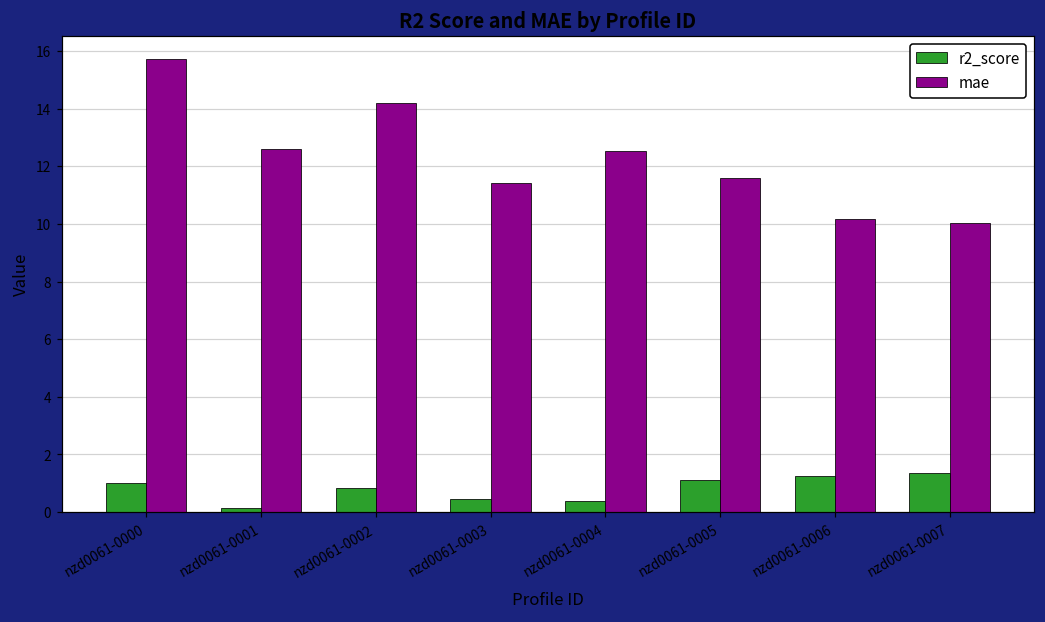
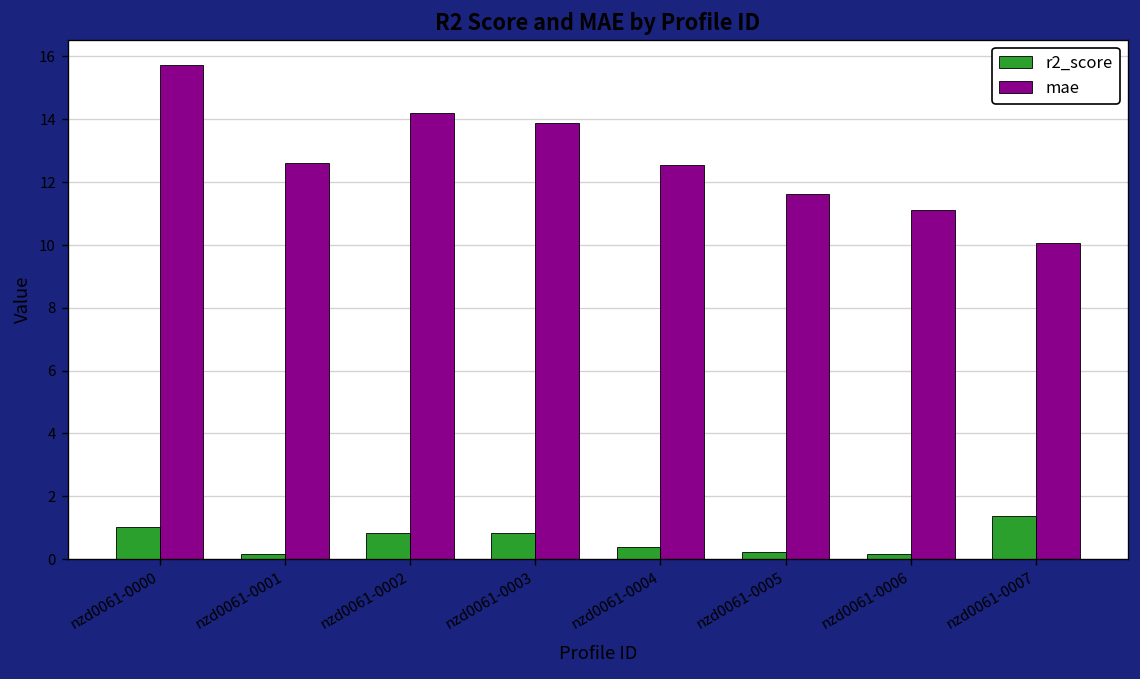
r2_score, nzd0061-0003: 0.4 -> 0.8
mae, nzd0061-0003: 11.4 -> 13.9
r2_score, nzd0061-0005: 1.1 -> 0.2
r2_score, nzd0061-0006: 1.2 -> 0.2
mae, nzd0061-0006: 10.2 -> 11.1
